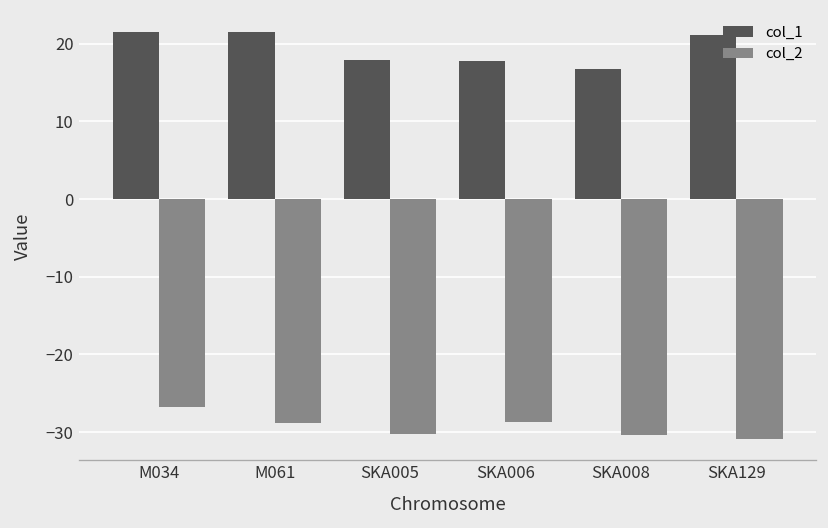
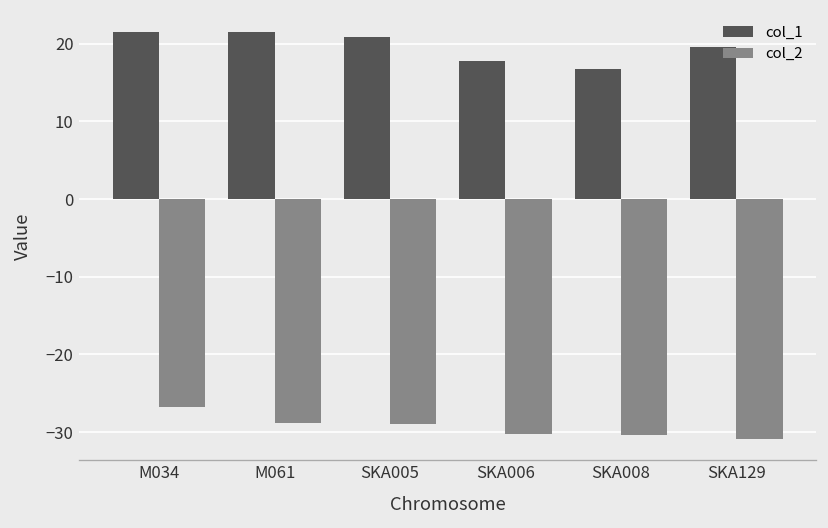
col_1, SKA005: 18 -> 21
col_2, SKA005: -30 -> -29
col_2, SKA006: -29 -> -30
col_1, SKA129: 21 -> 20
